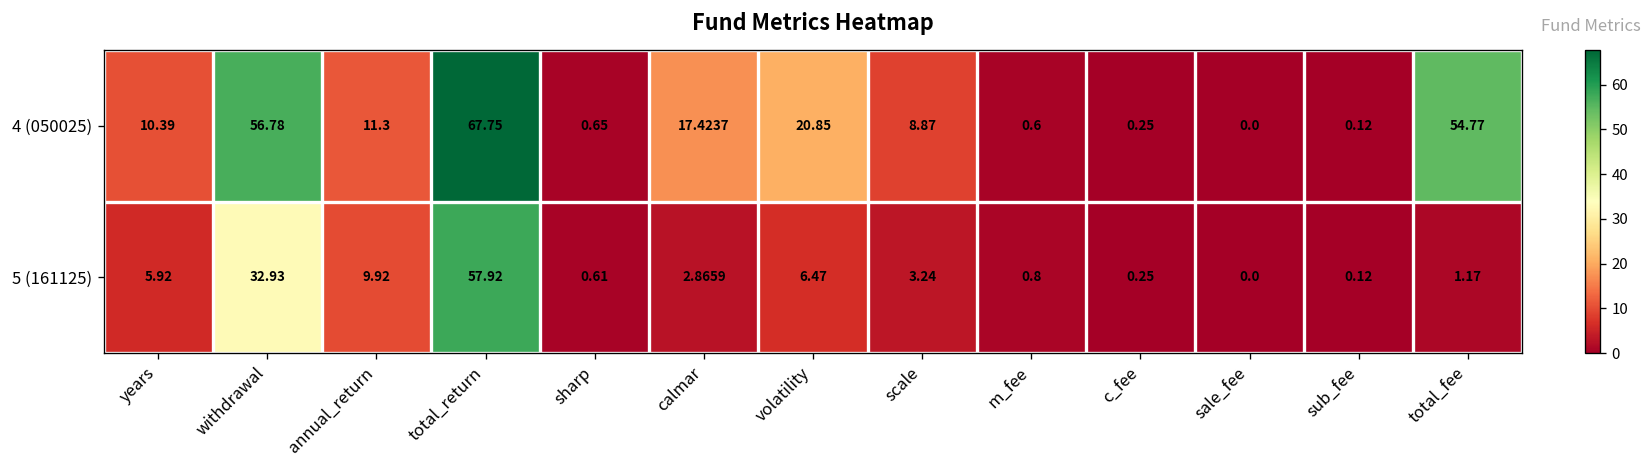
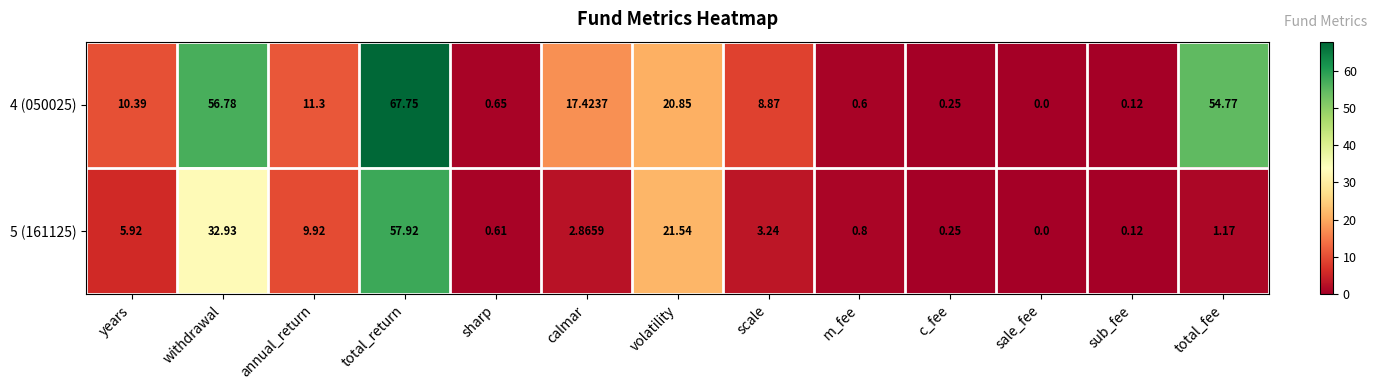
5 (161125), volatility: 6.47 -> 21.54
